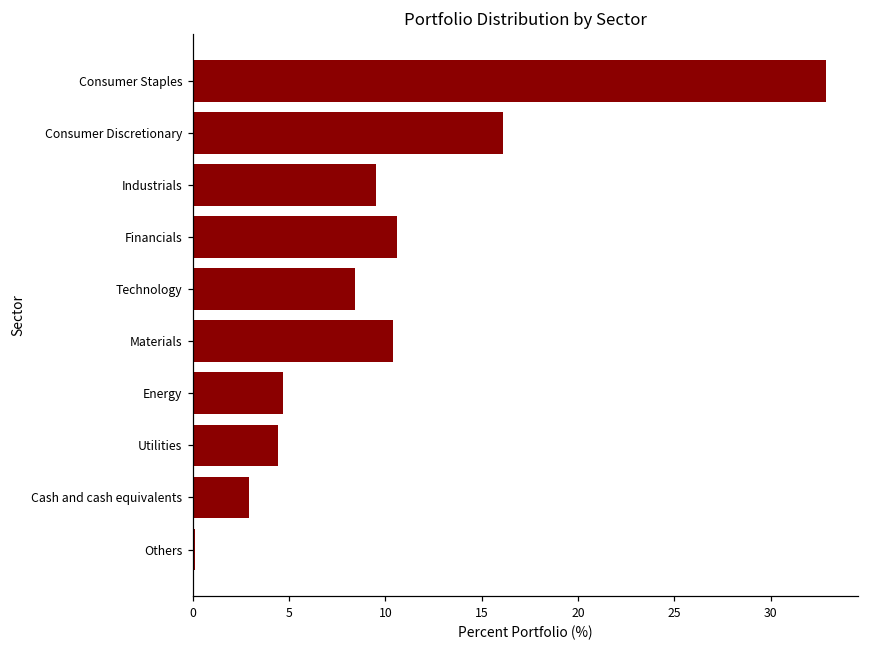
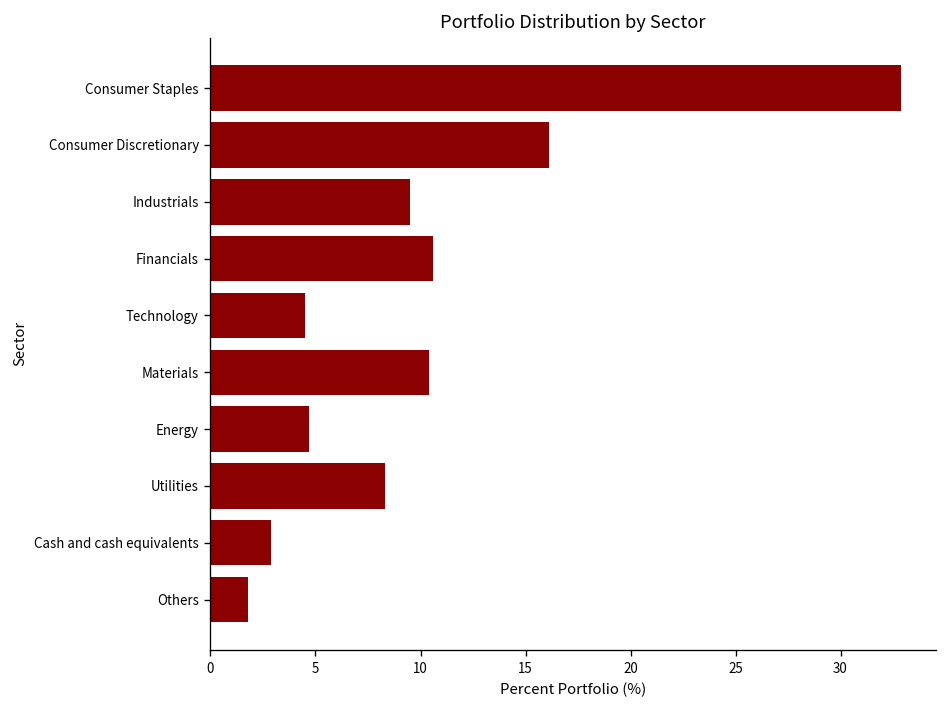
Technology: 8.4 -> 4.5
Utilities: 4.4 -> 8.3
Others: 0.1 -> 1.8
